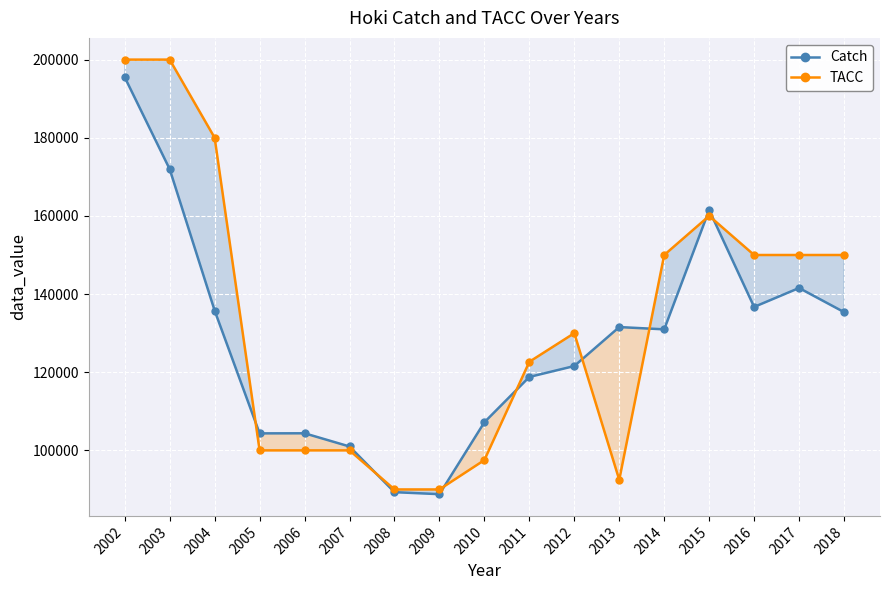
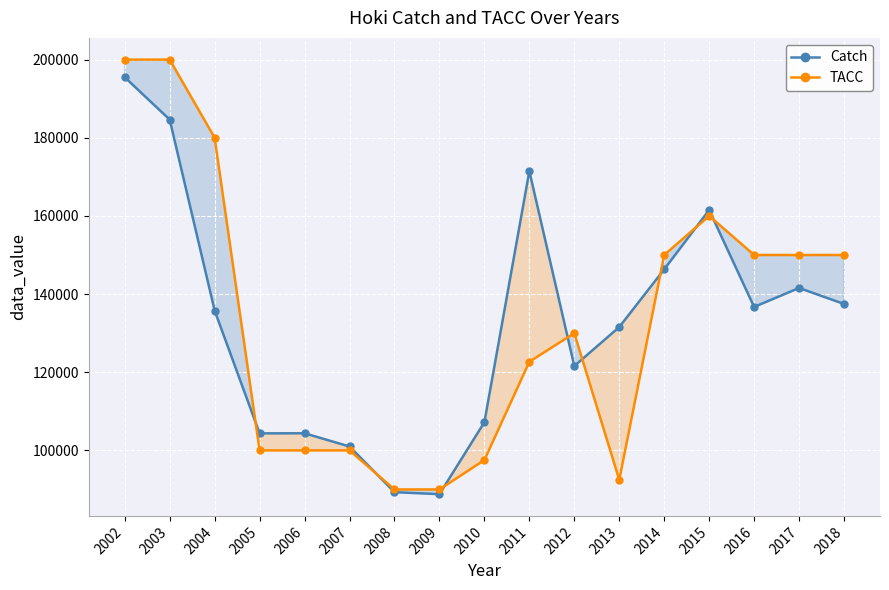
Catch, 2003: 172000 -> 185000
Catch, 2011: 119000 -> 171000
Catch, 2014: 131000 -> 146000
Catch, 2018: 135000 -> 137000
